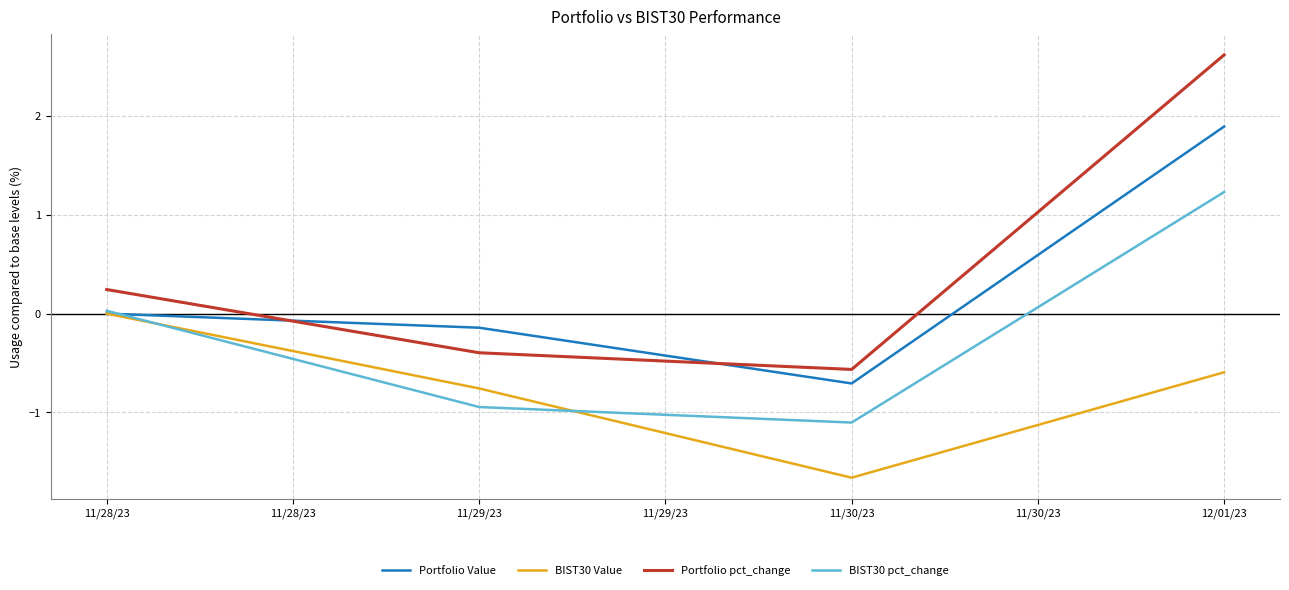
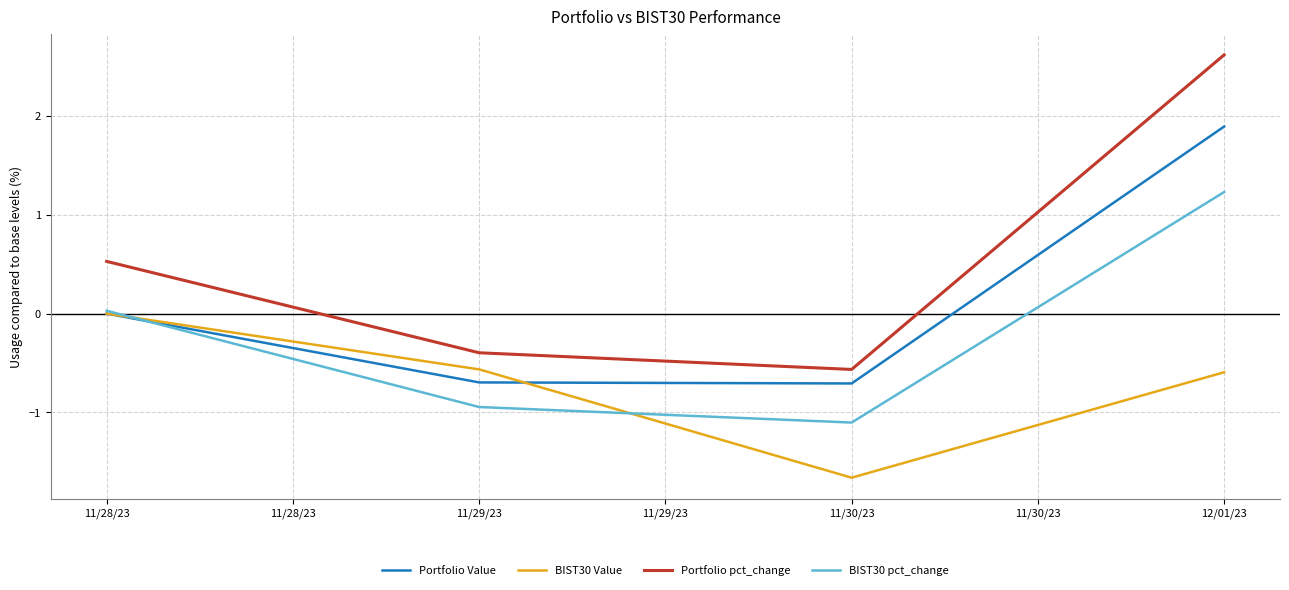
Portfolio pct_change, 11/28/23: 0.2 -> 0.5
Portfolio Value, 11/29/23: -0.1 -> -0.7
BIST30 Value, 11/29/23: -0.8 -> -0.6
